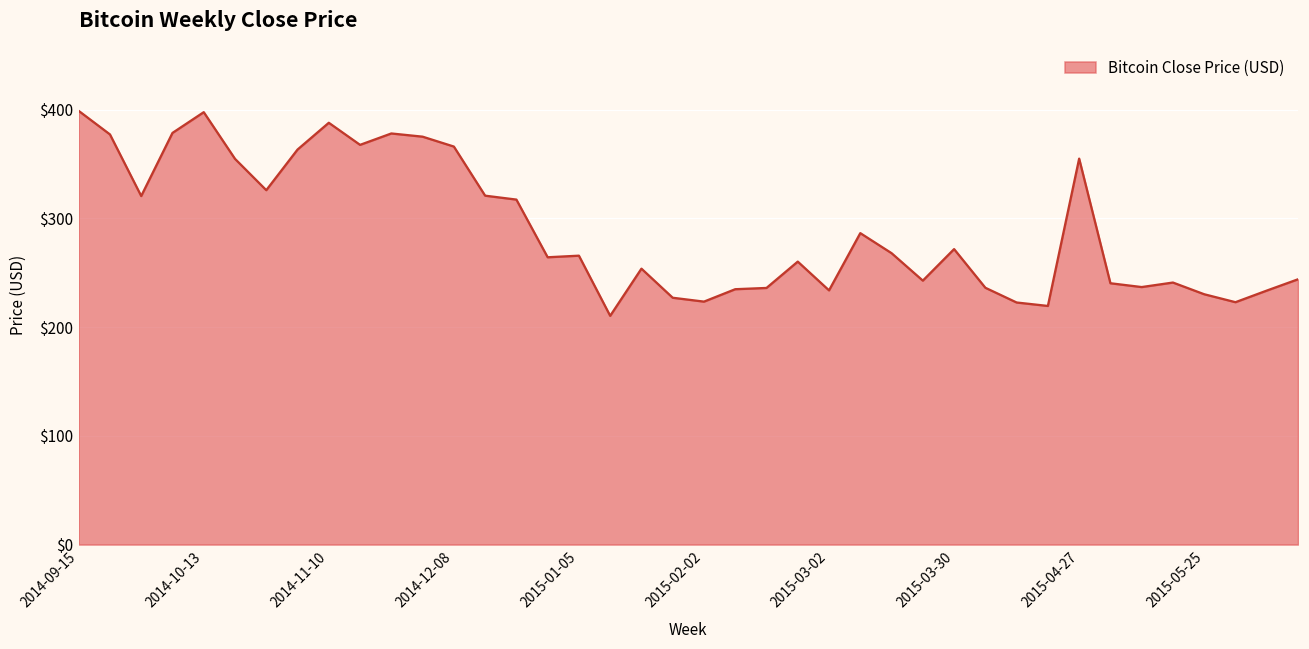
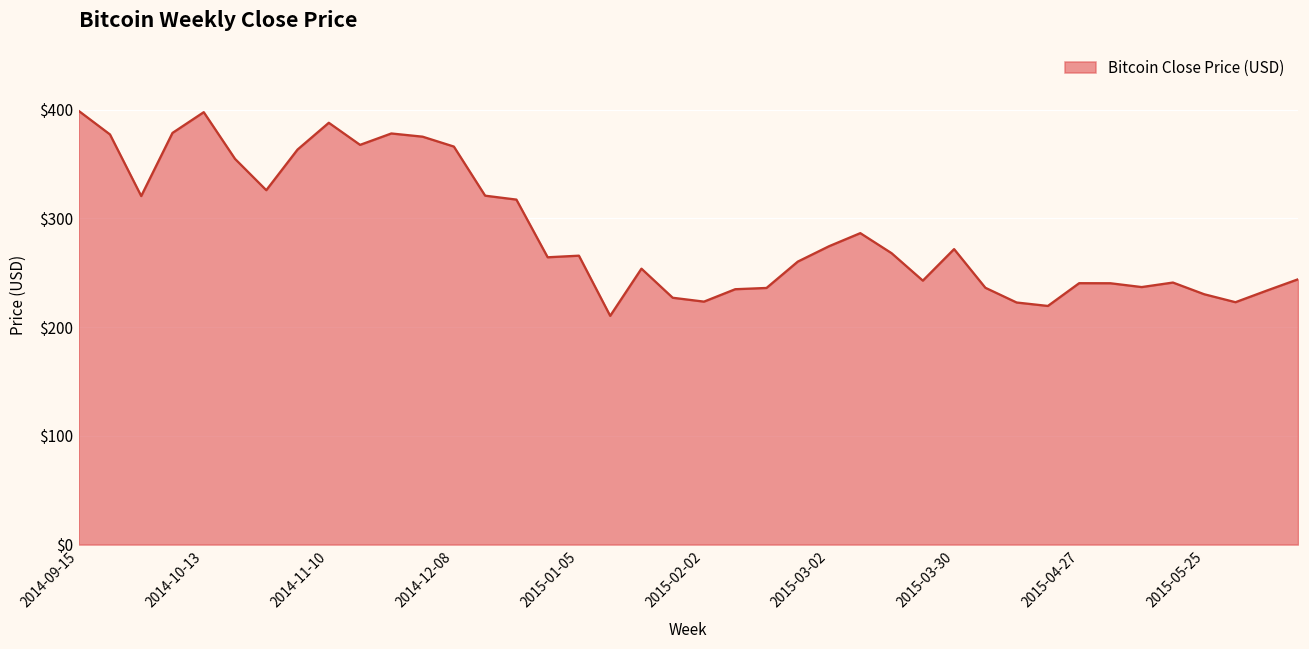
2015-03-02: $230 -> $270
2015-04-27: $350 -> $240
